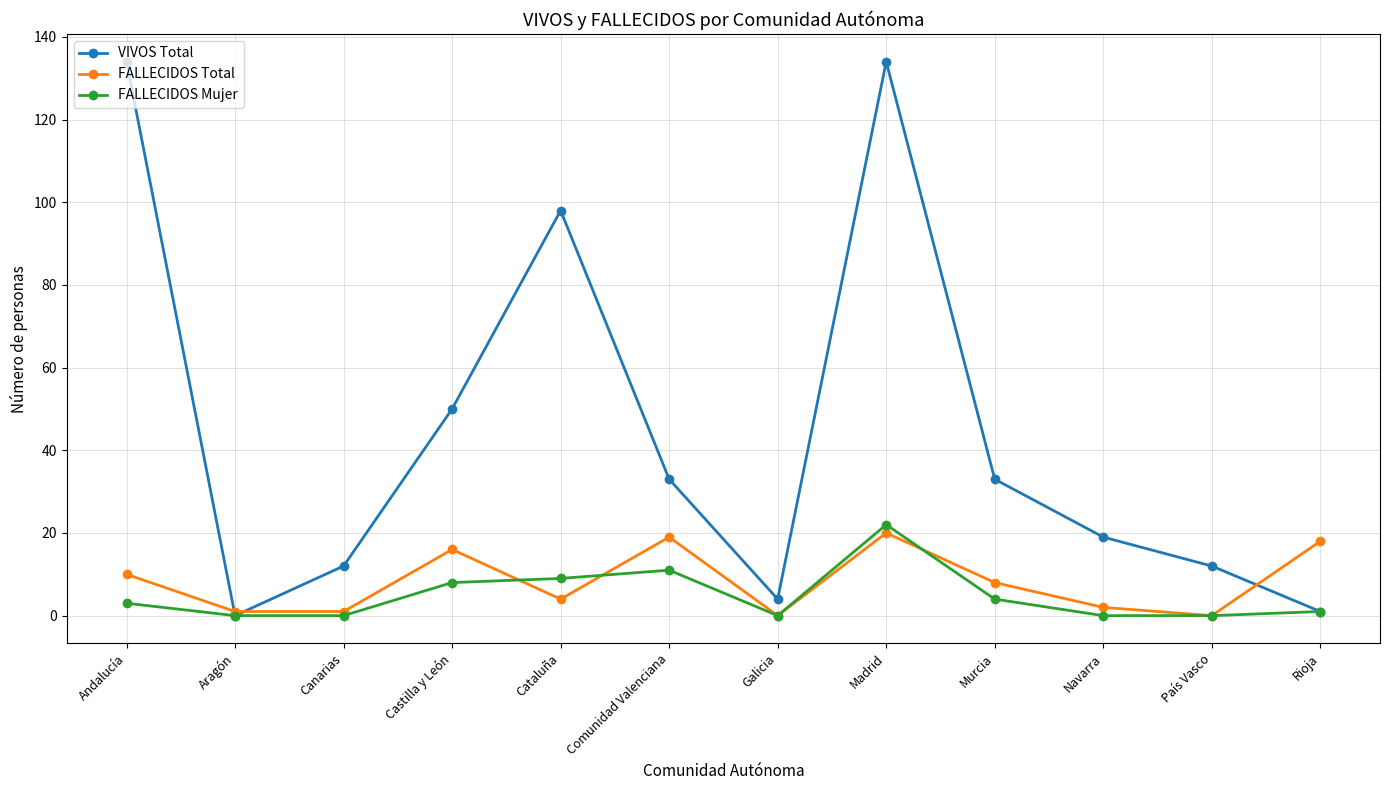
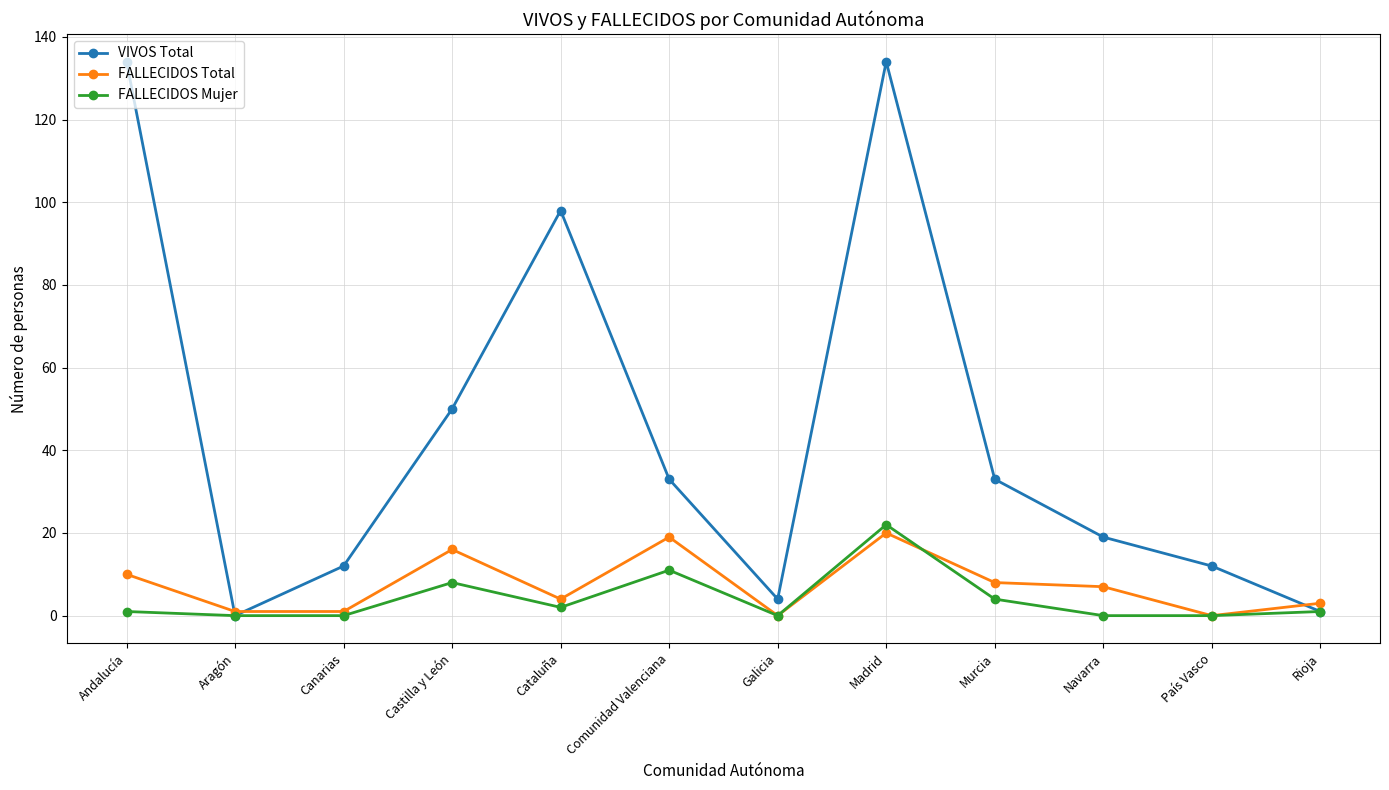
FALLECIDOS Mujer, Andalucía: 3 -> 1
FALLECIDOS Mujer, Cataluña: 9 -> 2
FALLECIDOS Total, Navarra: 2 -> 7
FALLECIDOS Total, Rioja: 18 -> 3
